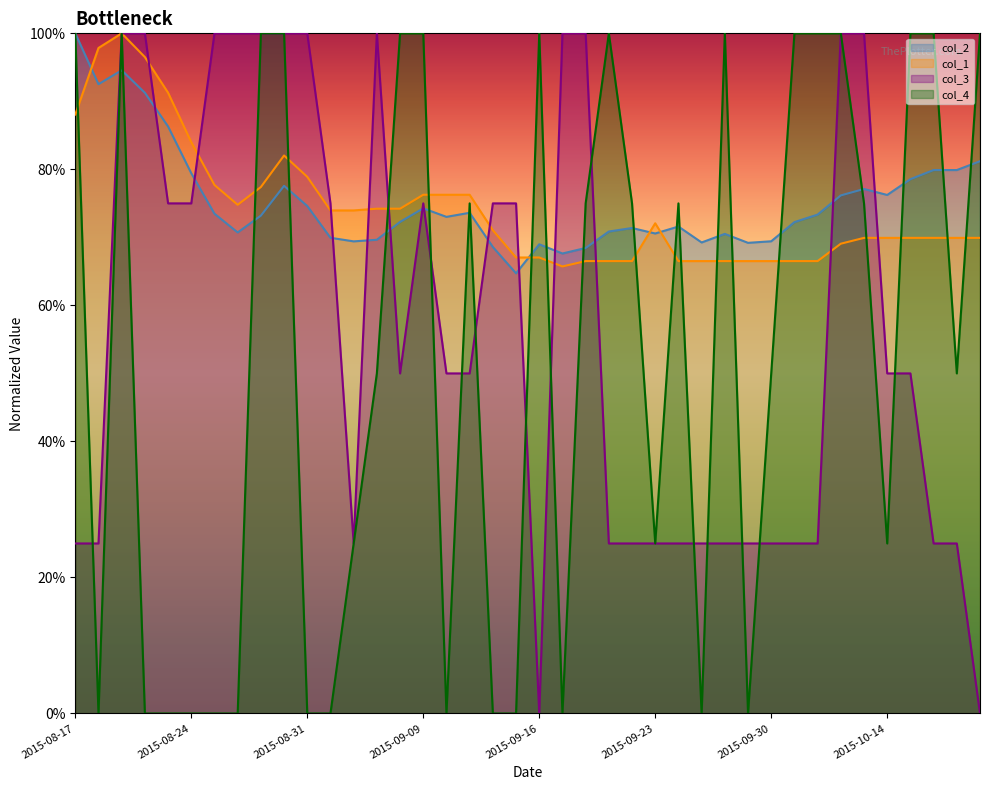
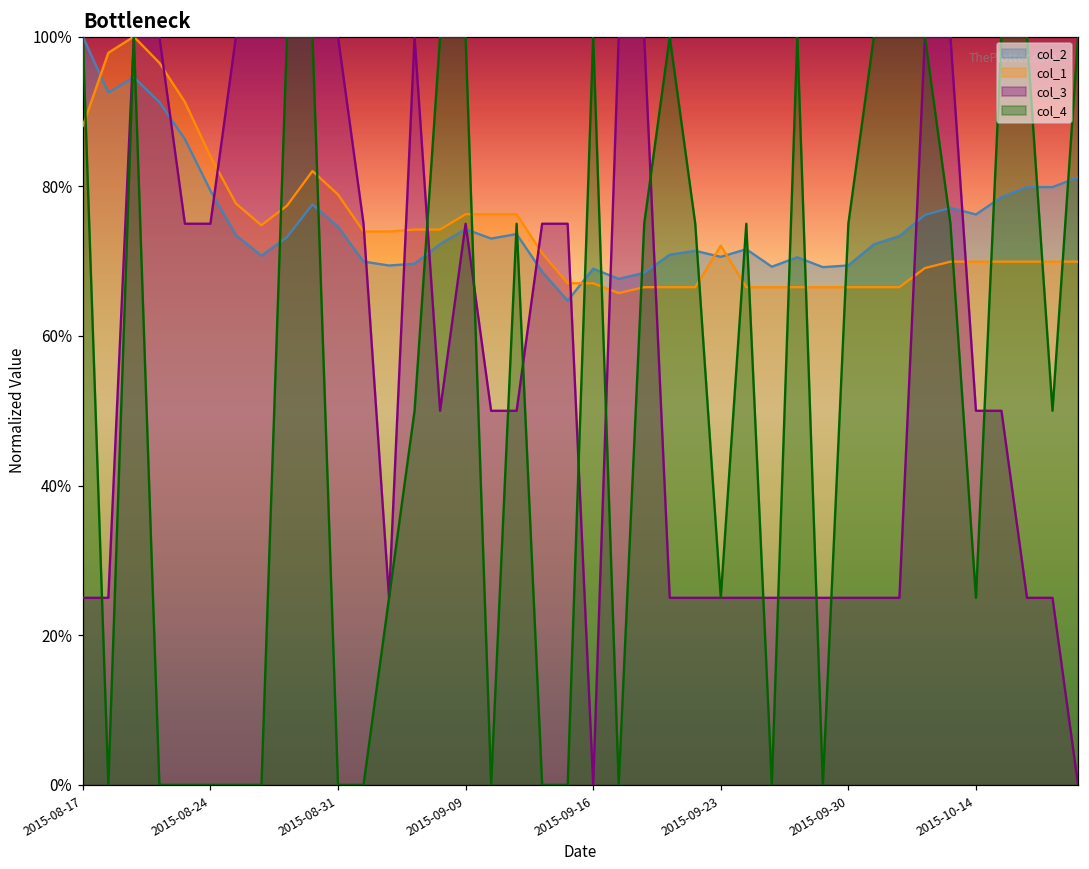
col_4, 2015-09-30: 50% -> 75%
